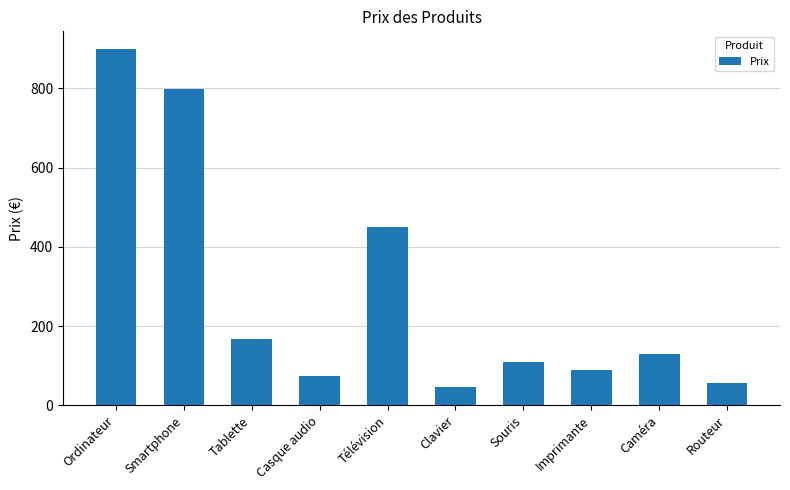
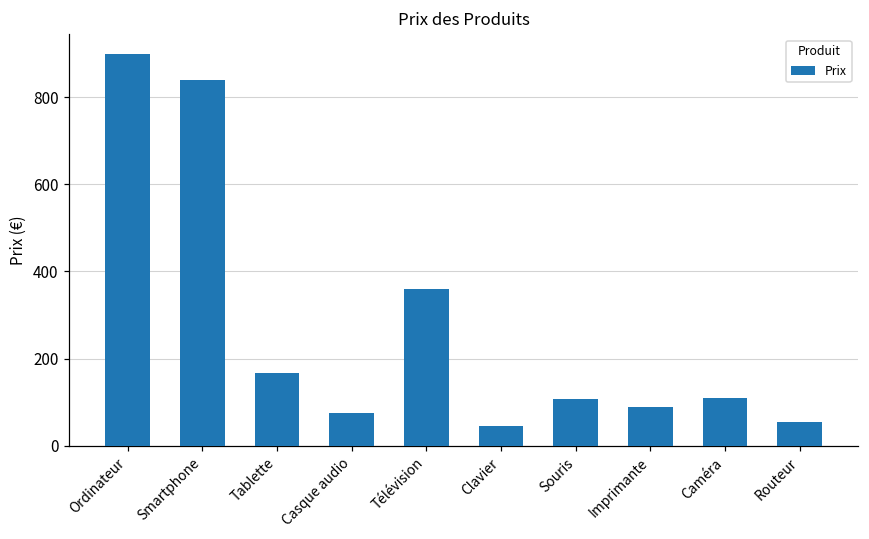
Smartphone: 800 -> 840
Télévision: 450 -> 360
Caméra: 130 -> 110
